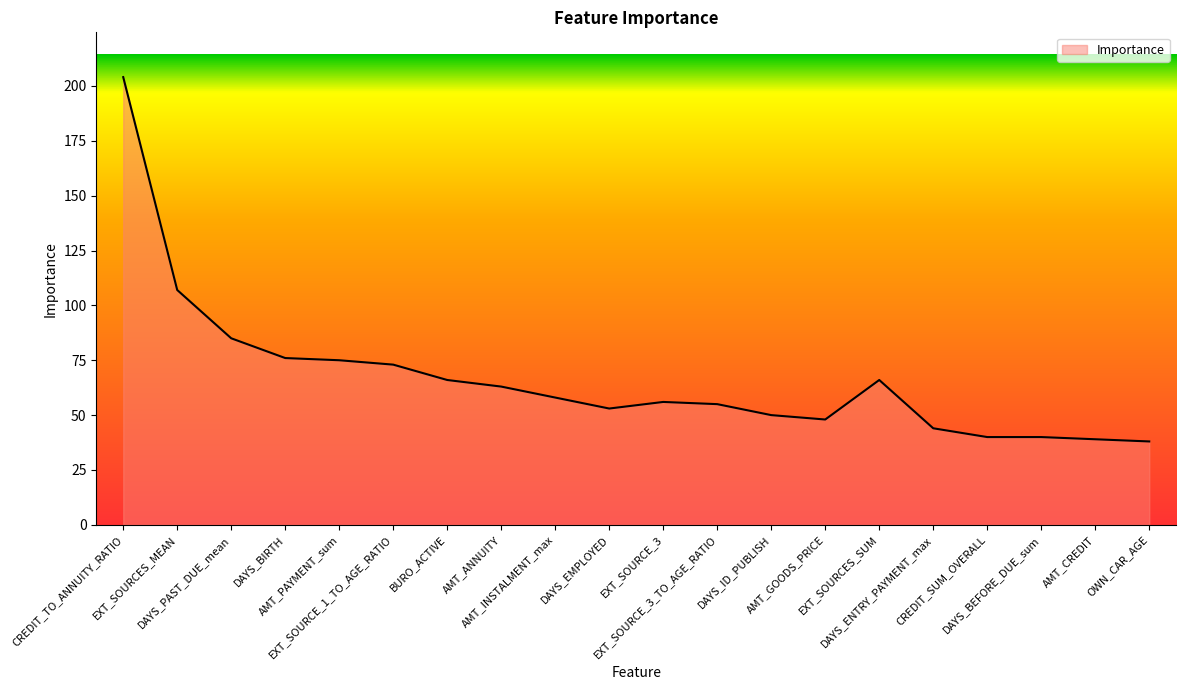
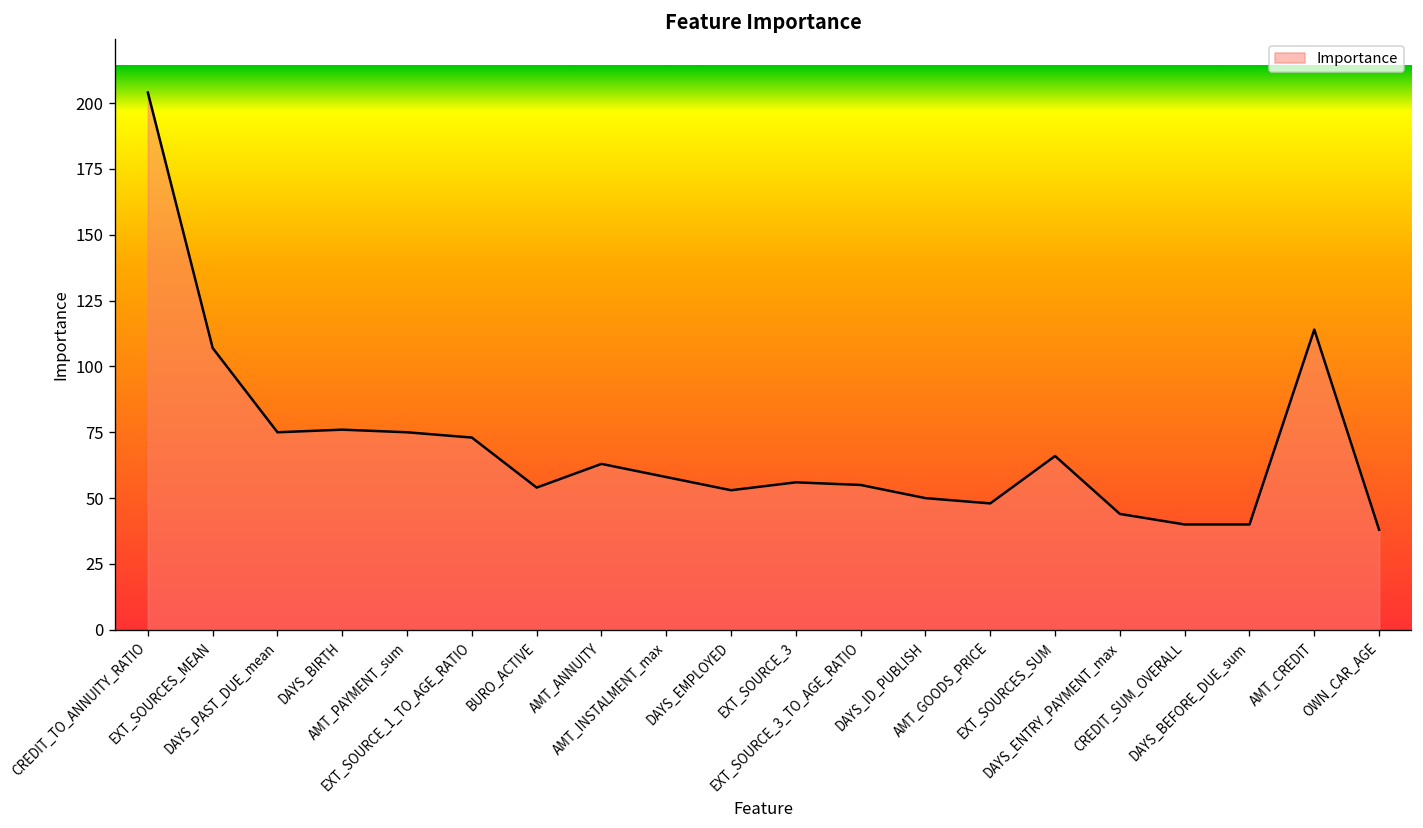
DAYS_PAST_DUE_mean: 85 -> 75
BURO_ACTIVE: 66 -> 54
AMT_CREDIT: 39 -> 114
